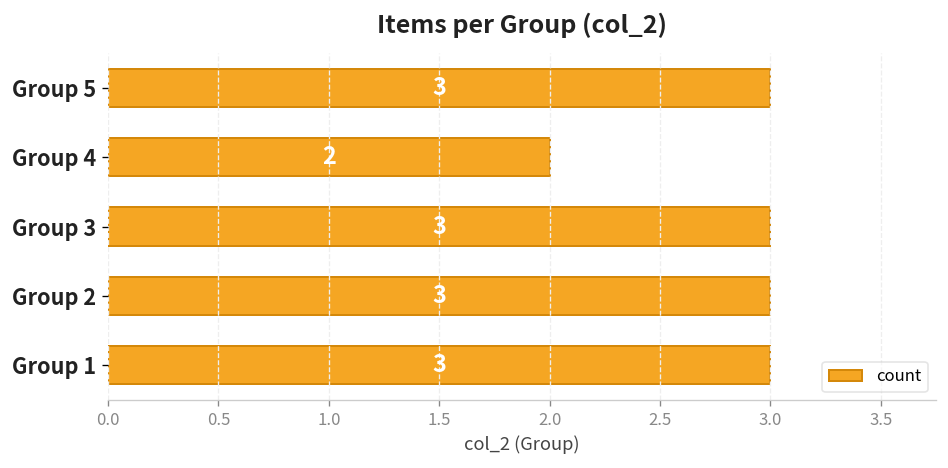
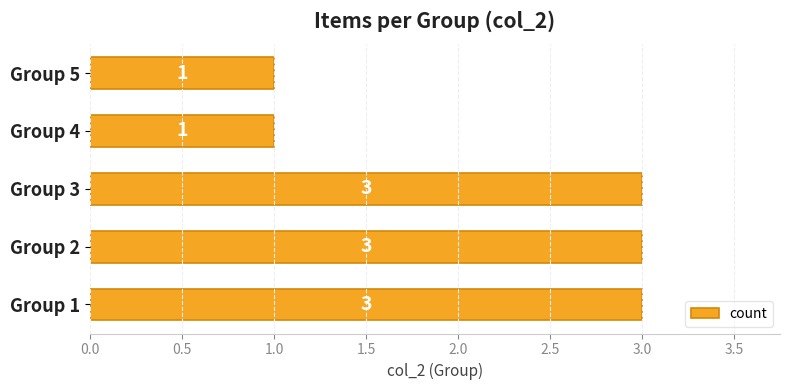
Group 5: 3 -> 1
Group 4: 2 -> 1
